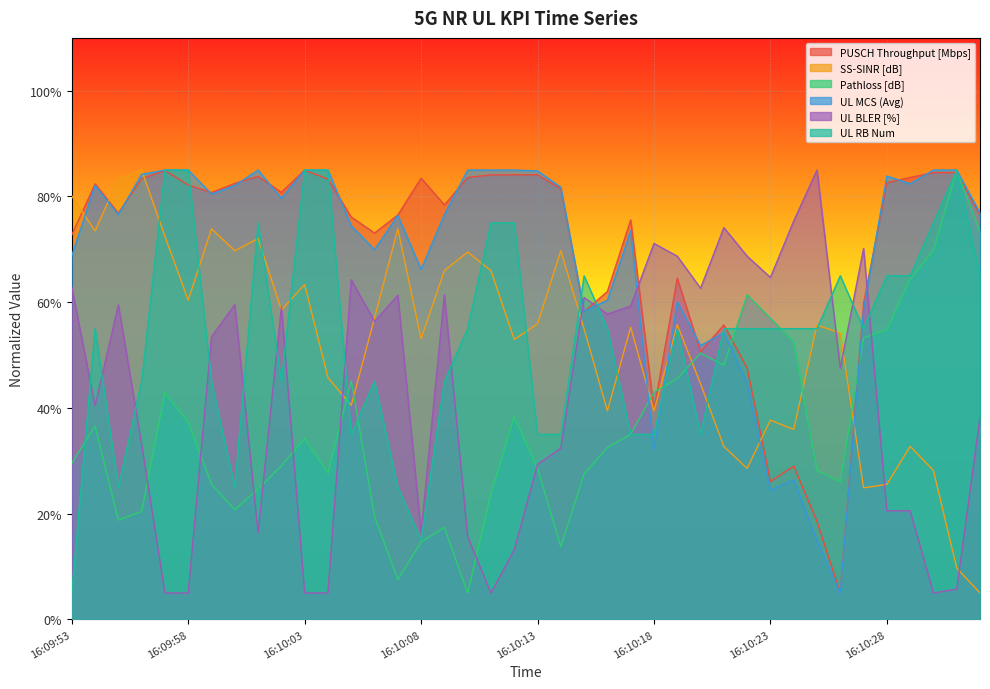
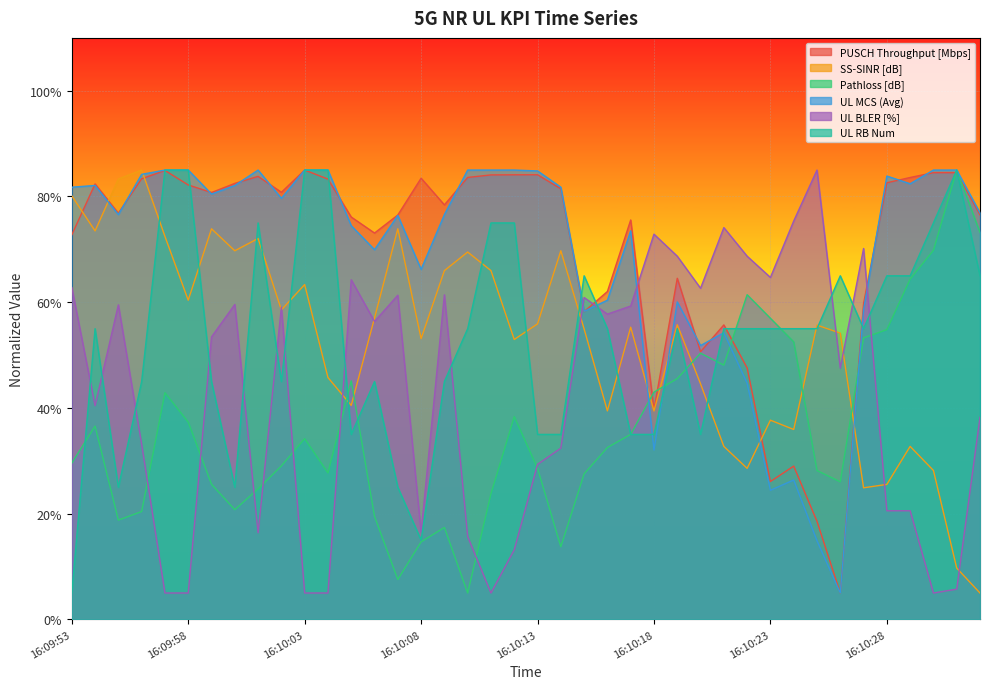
UL MCS (Avg), 16:09:53: 69% -> 82%
UL BLER [%], 16:10:18: 71% -> 73%
